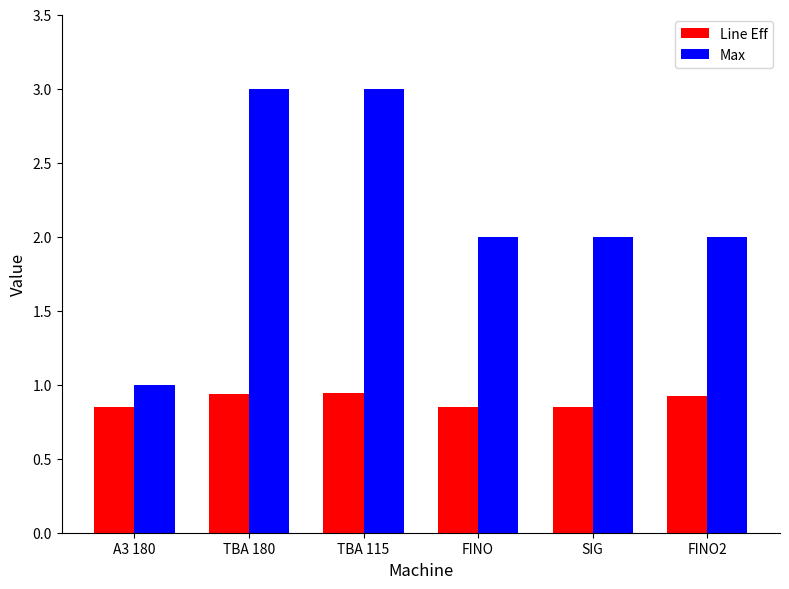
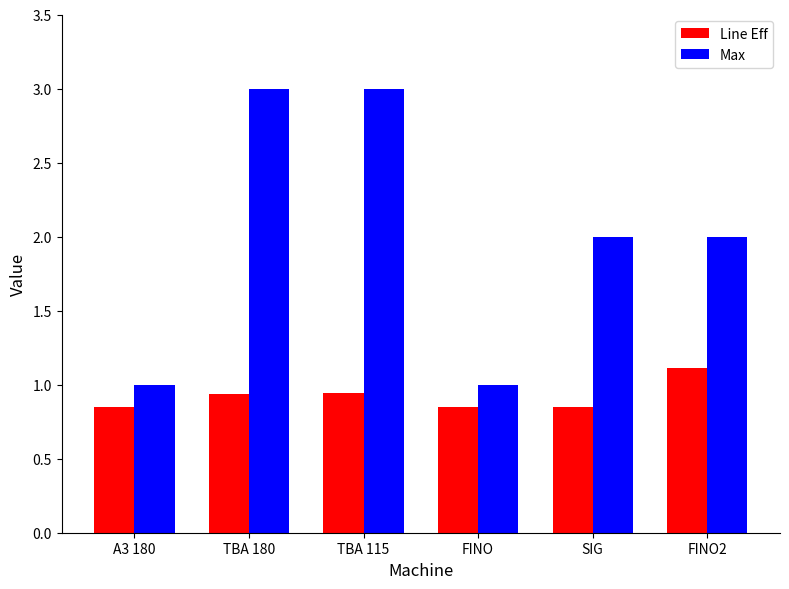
Max, FINO: 2 -> 1
Line Eff, FINO2: 0.93 -> 1.12
